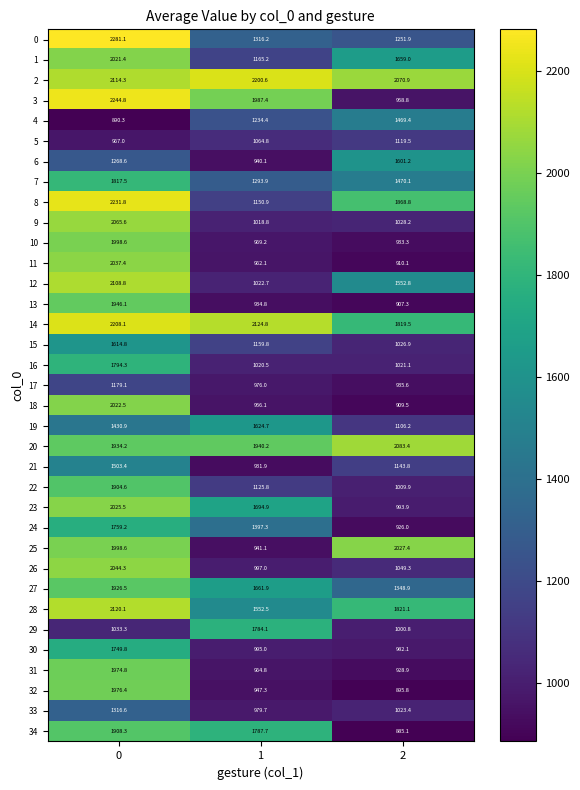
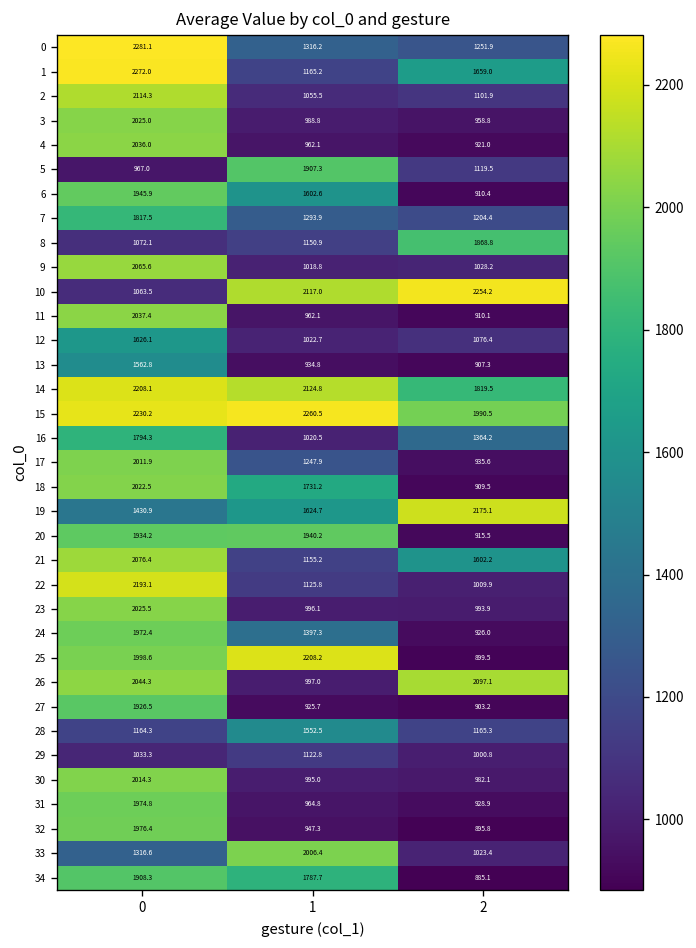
1, 0: 2021.4 -> 2272.0
2, 1: 2200.6 -> 1055.5
2, 2: 2070.9 -> 1101.9
3, 0: 2244.8 -> 2025.0
3, 1: 1987.4 -> 988.8
4, 0: 890.3 -> 2036.0
4, 1: 1234.4 -> 962.1
4, 2: 1469.4 -> 921.0
5, 1: 1064.8 -> 1907.3
6, 0: 1268.6 -> 1945.9
6, 1: 940.1 -> 1602.6
6, 2: 1601.2 -> 910.4
7, 2: 1470.1 -> 1204.4
8, 0: 2231.8 -> 1072.1
10, 0: 1998.6 -> 1063.5
10, 1: 969.2 -> 2117.0
10, 2: 933.3 -> 2254.2
12, 0: 2108.8 -> 1626.1
12, 2: 1552.8 -> 1076.4
13, 0: 1946.1 -> 1562.8
15, 0: 1614.8 -> 2230.2
15, 1: 1159.8 -> 2260.5
15, 2: 1026.9 -> 1990.5
16, 2: 1021.1 -> 1364.2
17, 0: 1179.1 -> 2011.9
17, 1: 976.0 -> 1247.9
18, 1: 956.1 -> 1731.2
19, 2: 1106.2 -> 2175.1
20, 2: 2083.4 -> 915.5
21, 0: 1503.4 -> 2076.4
21, 1: 931.9 -> 1155.2
21, 2: 1143.8 -> 1602.2
22, 0: 1904.6 -> 2193.1
23, 1: 1694.9 -> 996.1
24, 0: 1759.2 -> 1972.4
25, 1: 941.1 -> 2208.2
25, 2: 2027.4 -> 899.5
26, 2: 1049.3 -> 2097.1
27, 1: 1661.9 -> 925.7
27, 2: 1348.9 -> 903.2
28, 0: 2120.1 -> 1164.3
28, 2: 1821.1 -> 1165.3
29, 1: 1784.1 -> 1122.8
30, 0: 1749.8 -> 2014.3
33, 1: 979.7 -> 2006.4
